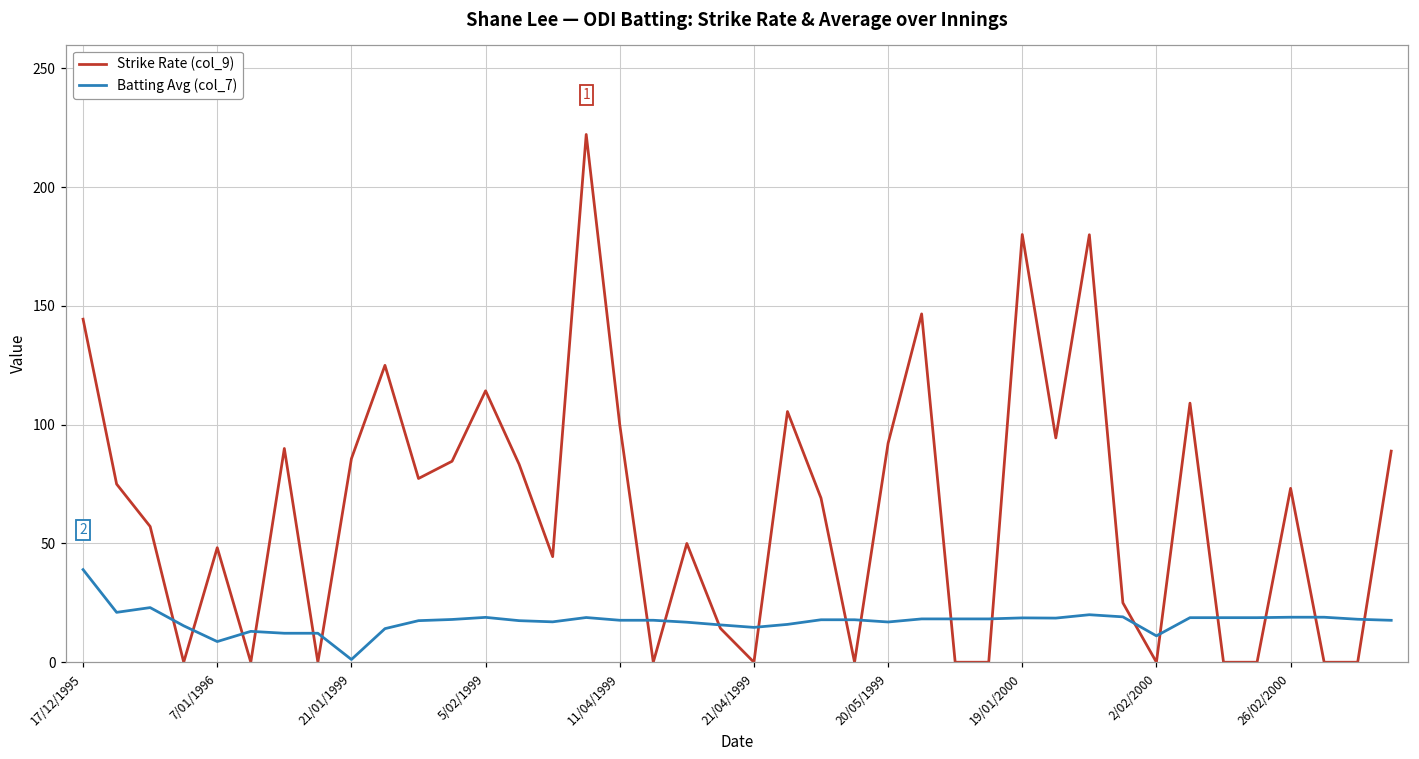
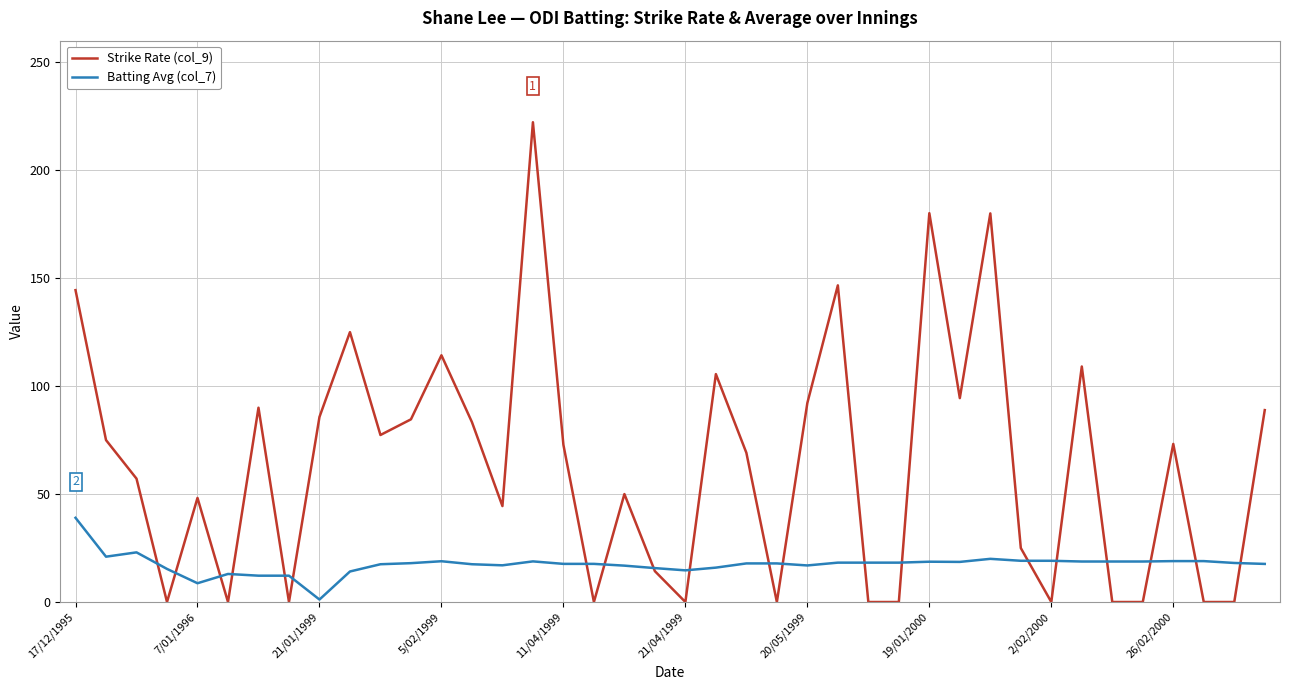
Strike Rate (col_9), 11/04/1999: 100 -> 73
Batting Avg (col_7), 2/02/2000: 11 -> 19
